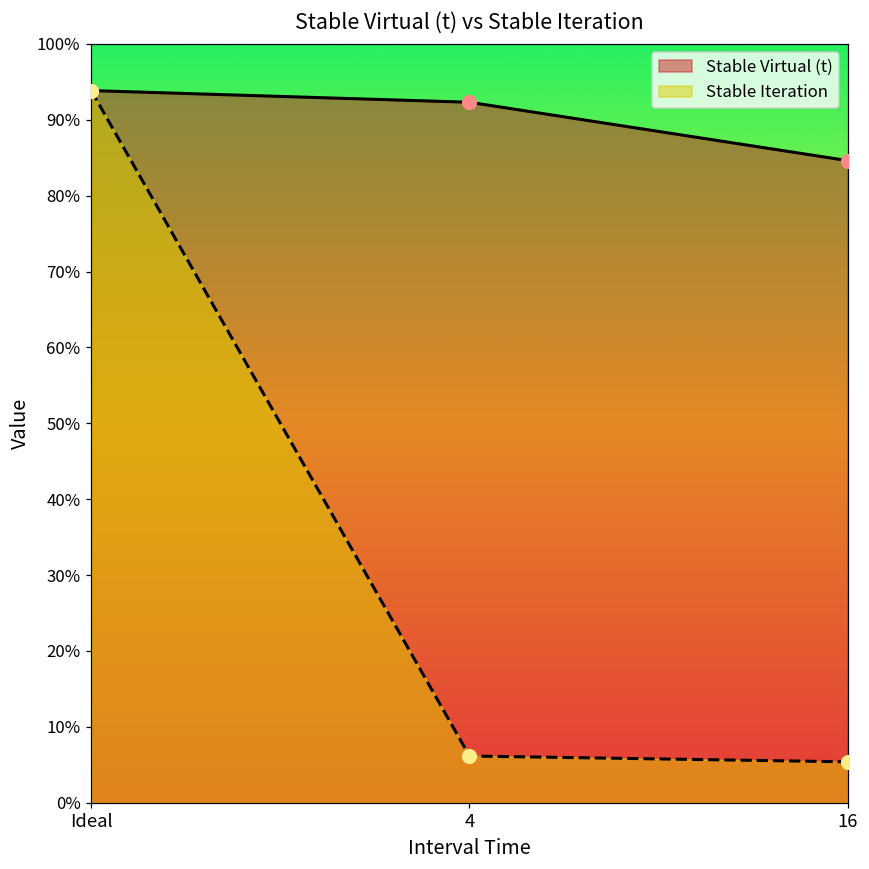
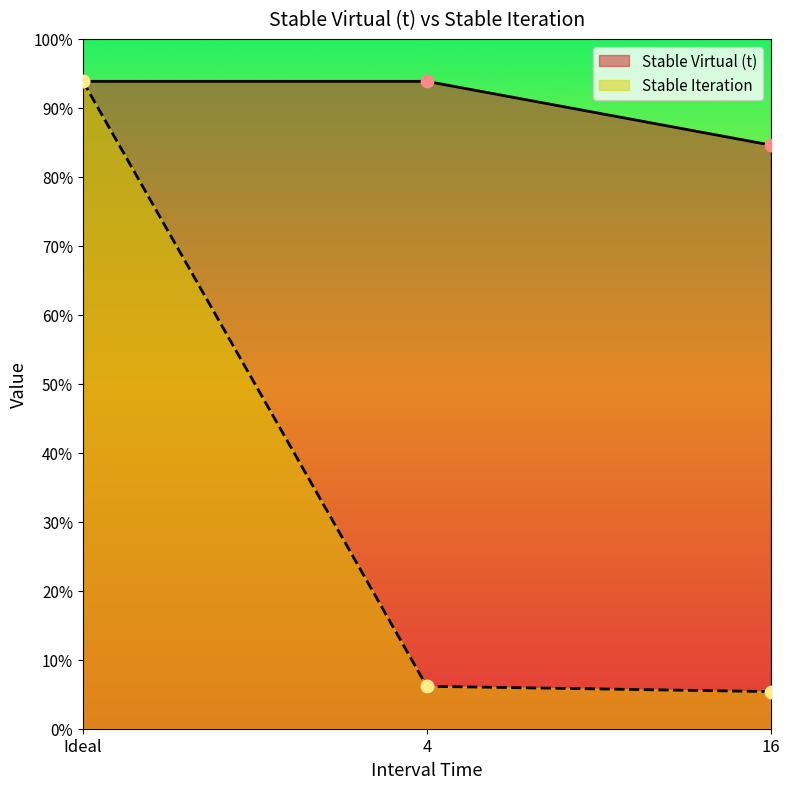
Stable Virtual (t), 4: 92% -> 94%
